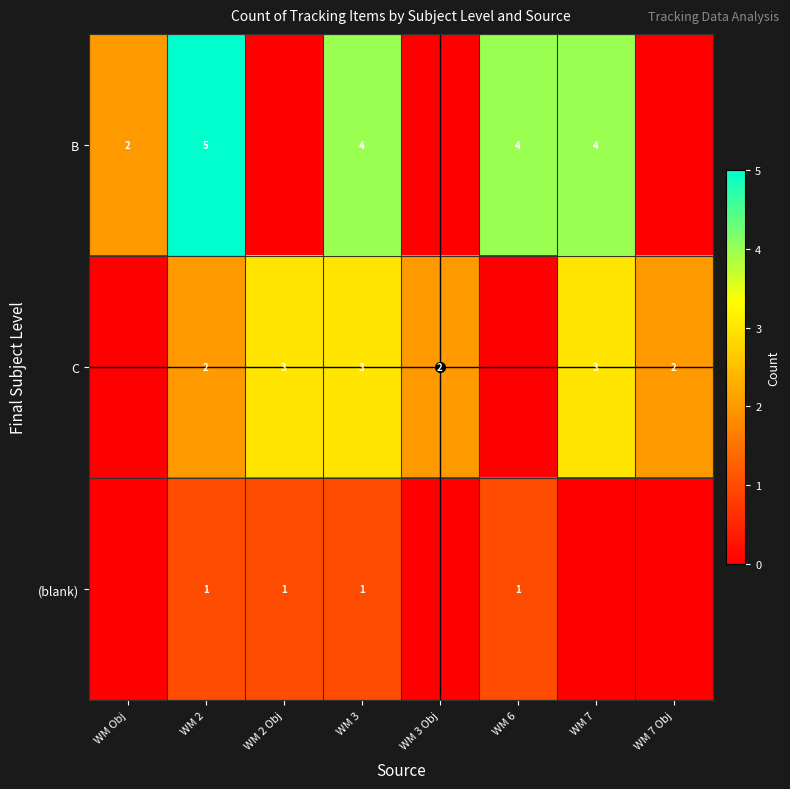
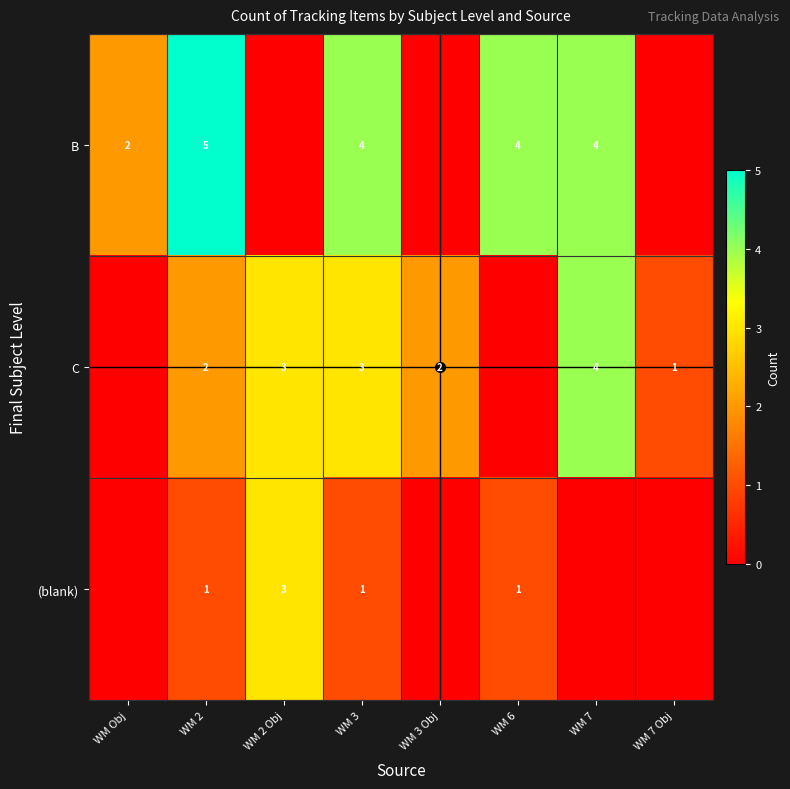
C, WM 7: 3 -> 4
C, WM 7 Obj: 2 -> 1
(blank), WM 2 Obj: 1 -> 3
